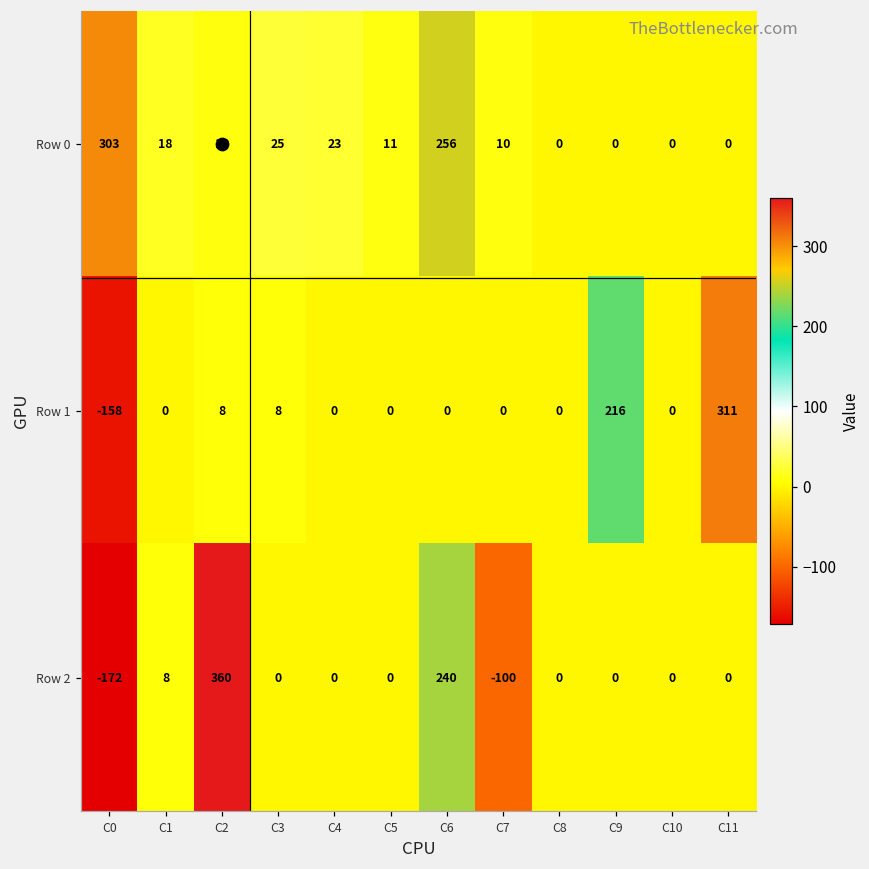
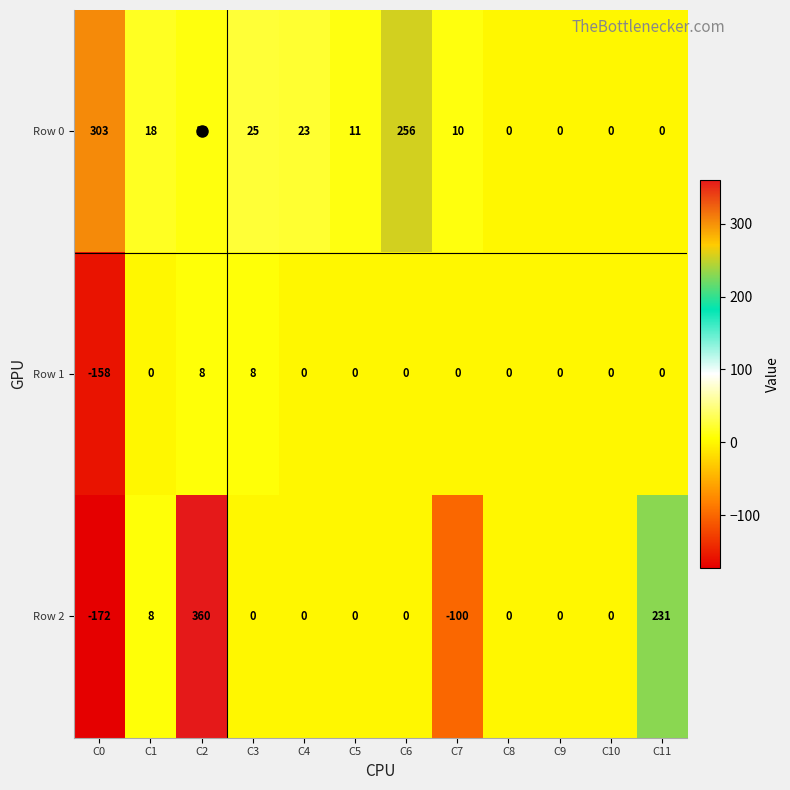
Row 1, C9: 216 -> 0
Row 1, C11: 311 -> 0
Row 2, C6: 240 -> 0
Row 2, C11: 0 -> 231
